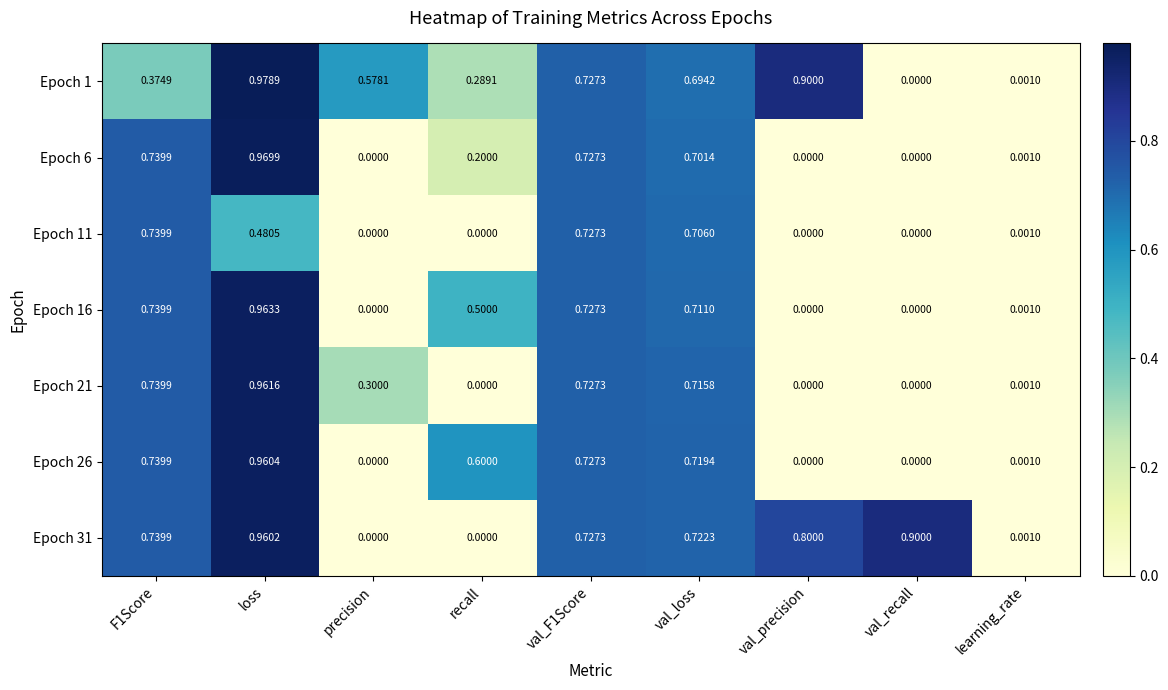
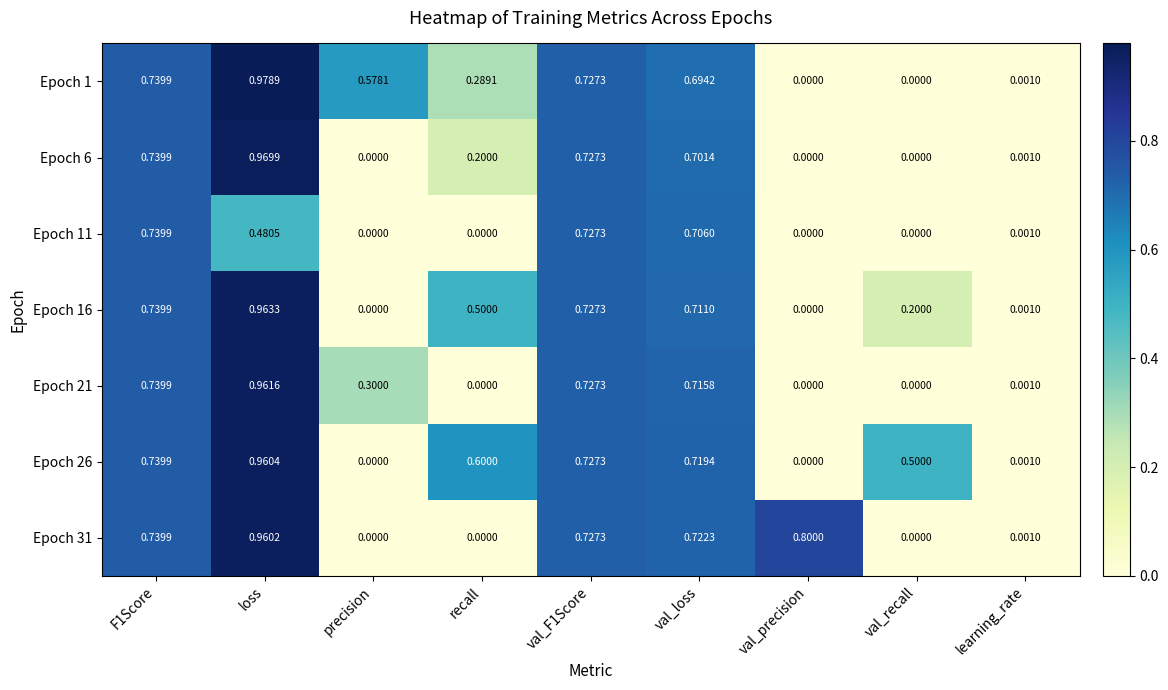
Epoch 1, F1Score: 0.3749 -> 0.7399
Epoch 1, val_precision: 0.9000 -> 0.0000
Epoch 16, val_recall: 0.0000 -> 0.2000
Epoch 26, val_recall: 0.0000 -> 0.5000
Epoch 31, val_recall: 0.9000 -> 0.0000
